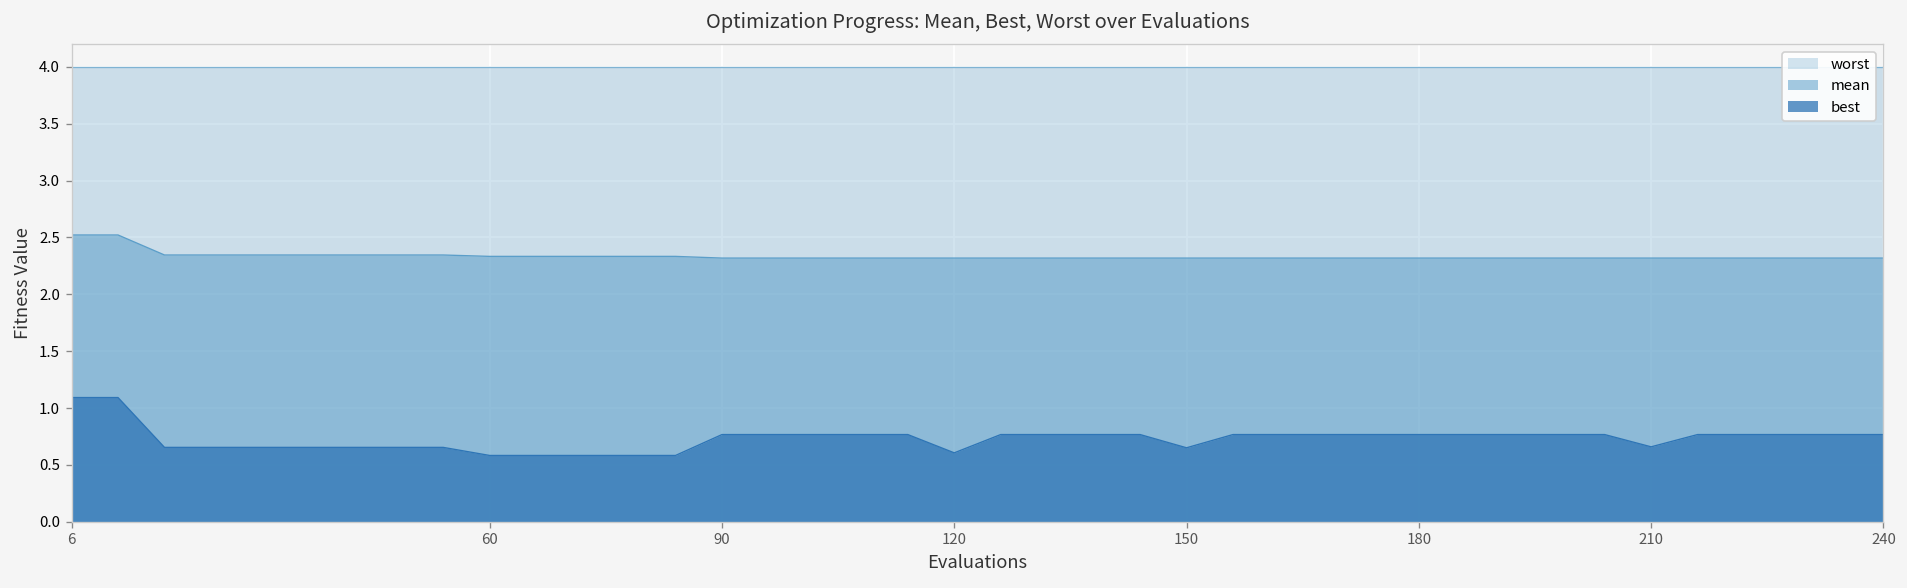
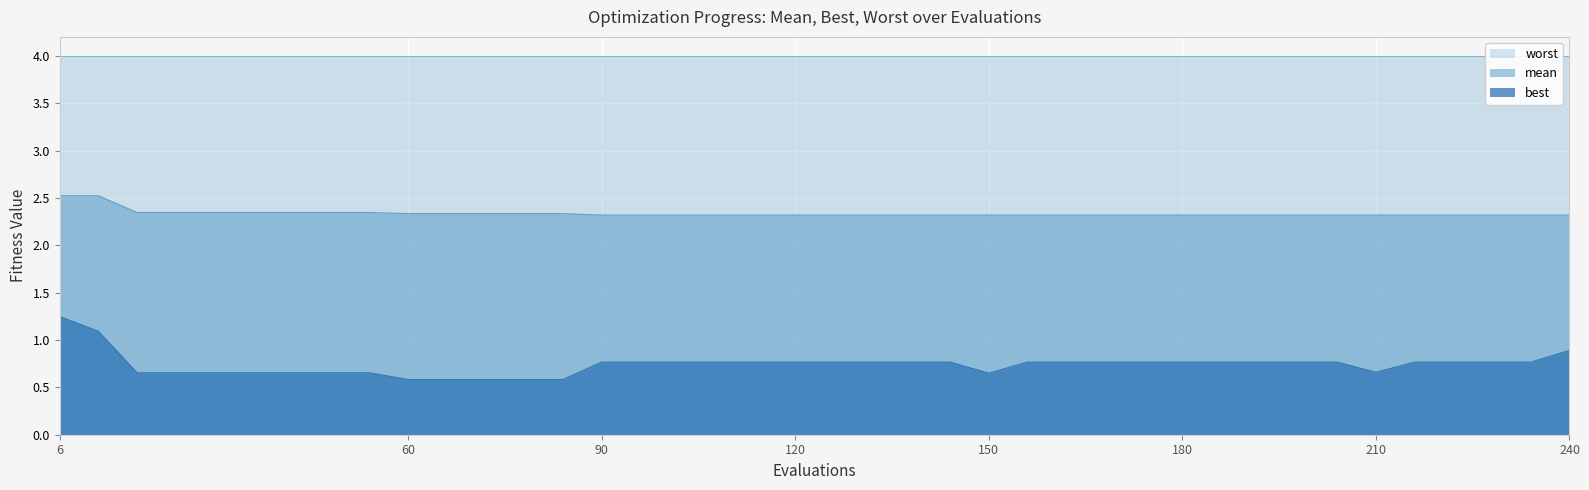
best, 6: 1.1 -> 1.2
best, 120: 0.6 -> 0.8
best, 240: 0.8 -> 0.9
